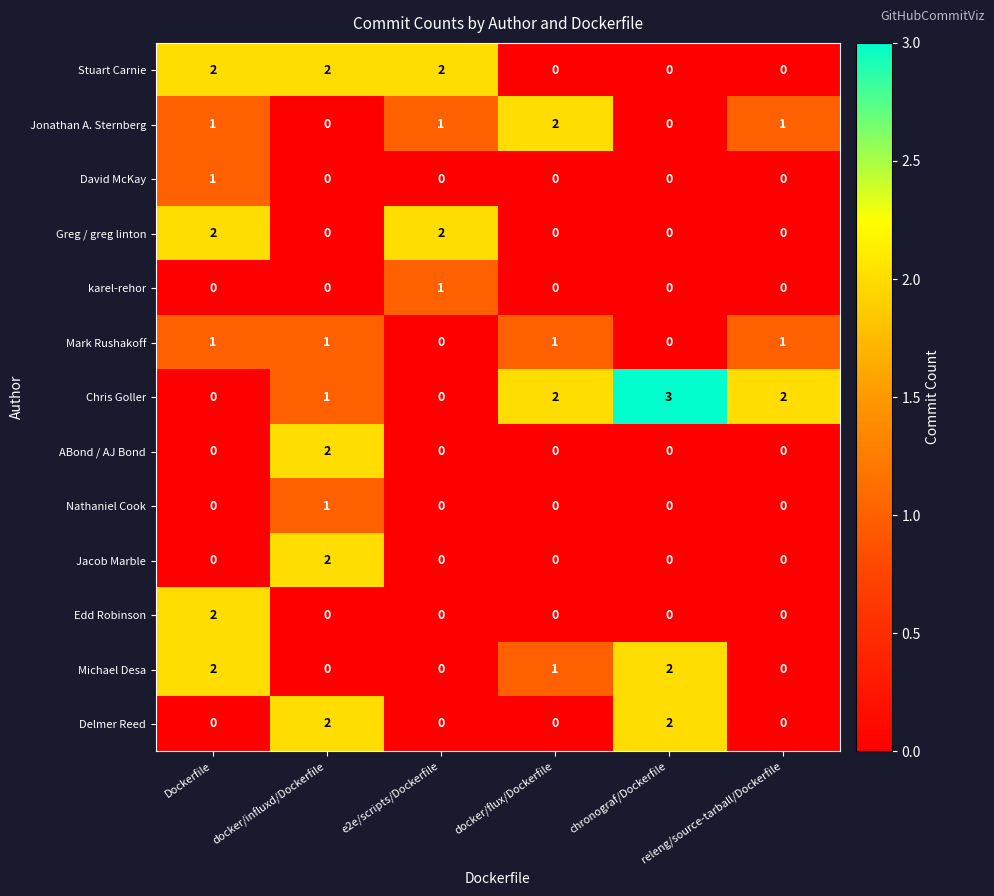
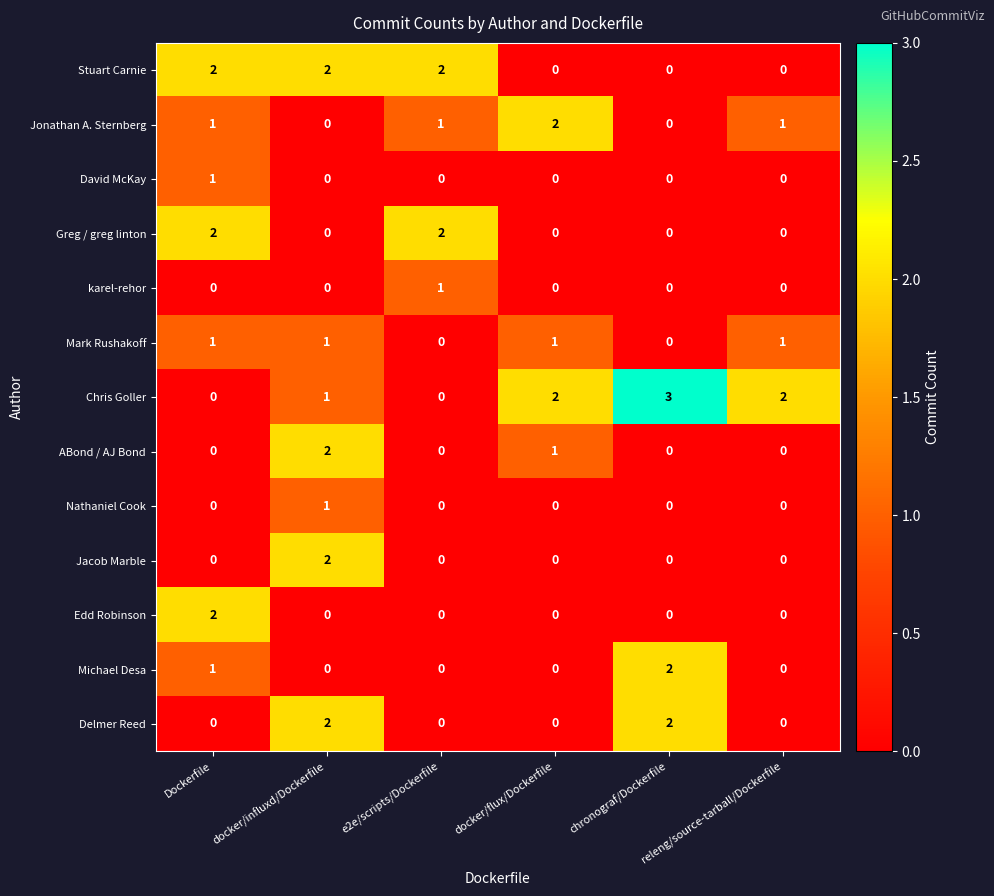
ABond / AJ Bond, docker/flux/Dockerfile: 0 -> 1
Michael Desa, Dockerfile: 2 -> 1
Michael Desa, docker/flux/Dockerfile: 1 -> 0
